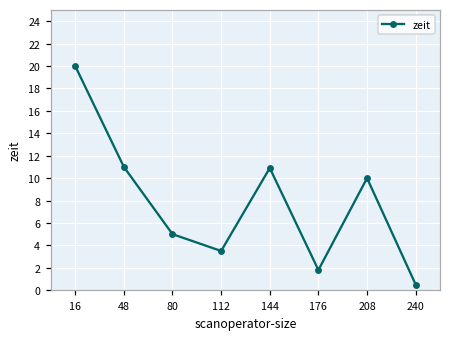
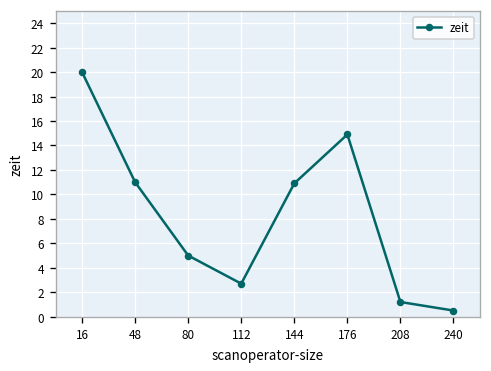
112: 3.5 -> 2.7
176: 1.8 -> 14.9
208: 10.0 -> 1.2
